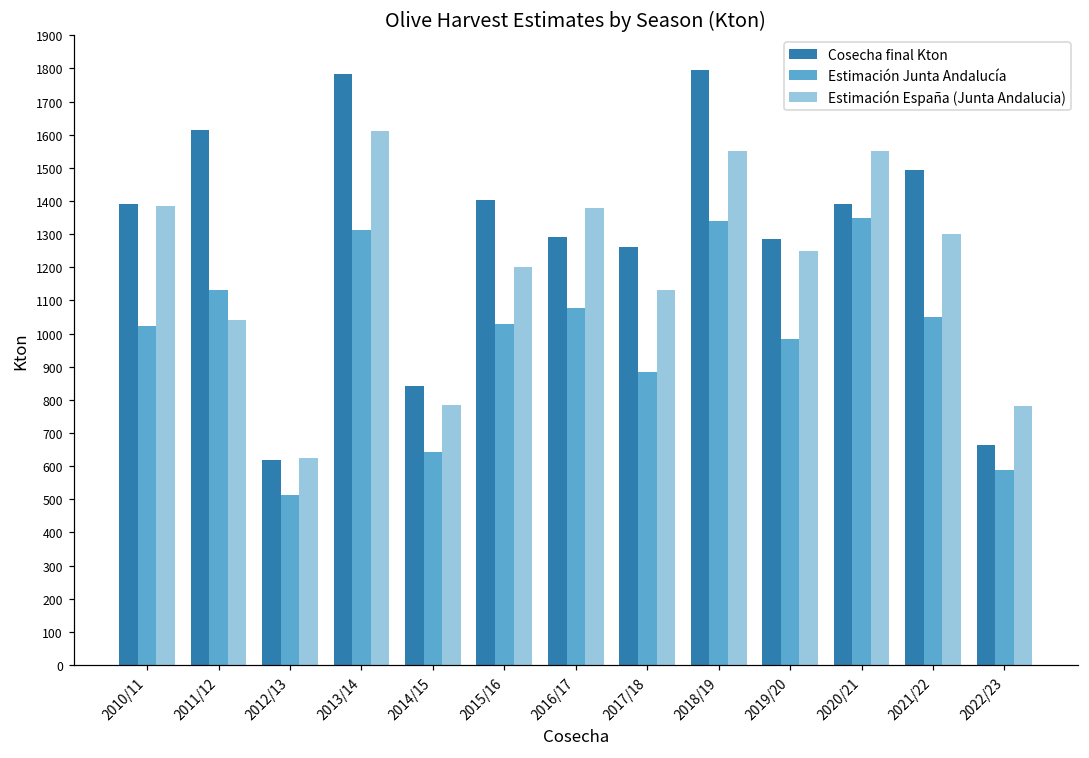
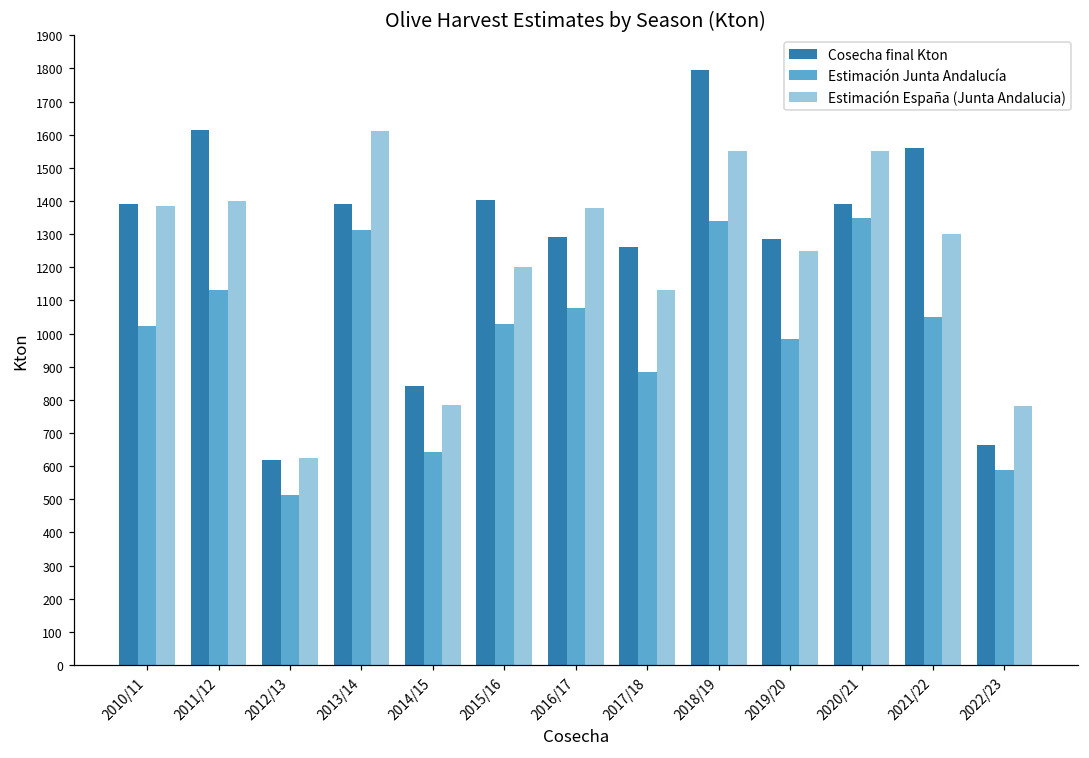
Estimación España (Junta Andalucia), 2011/12: 1040 -> 1400
Cosecha final Kton, 2013/14: 1780 -> 1390
Cosecha final Kton, 2021/22: 1490 -> 1560
